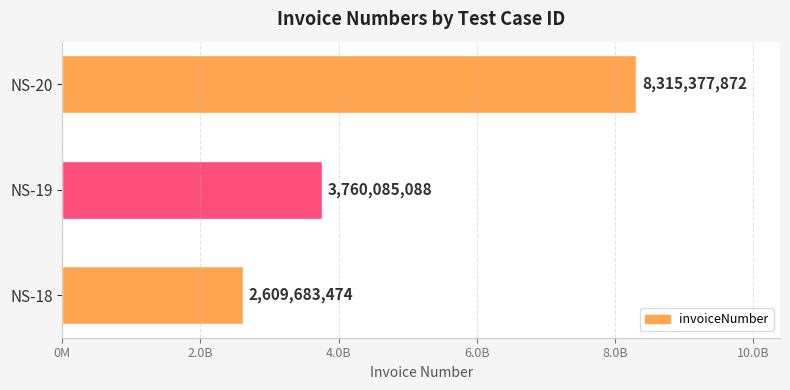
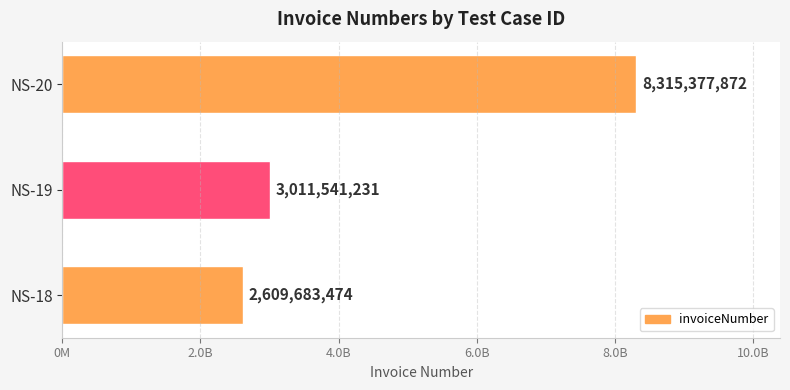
NS-19: 3,760,085,088 -> 3,011,541,231
